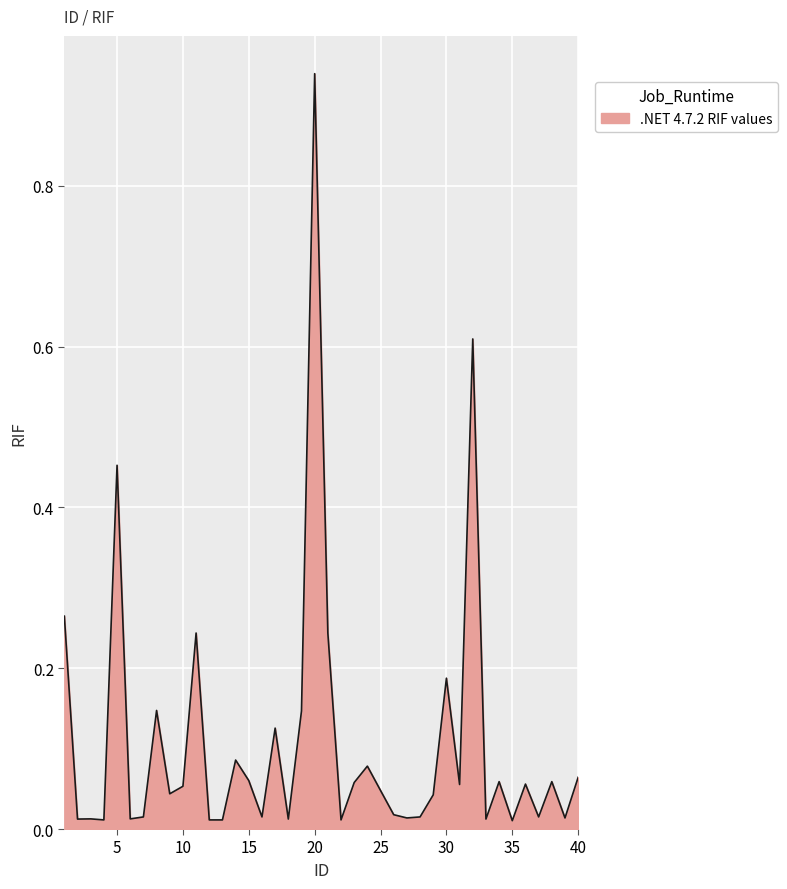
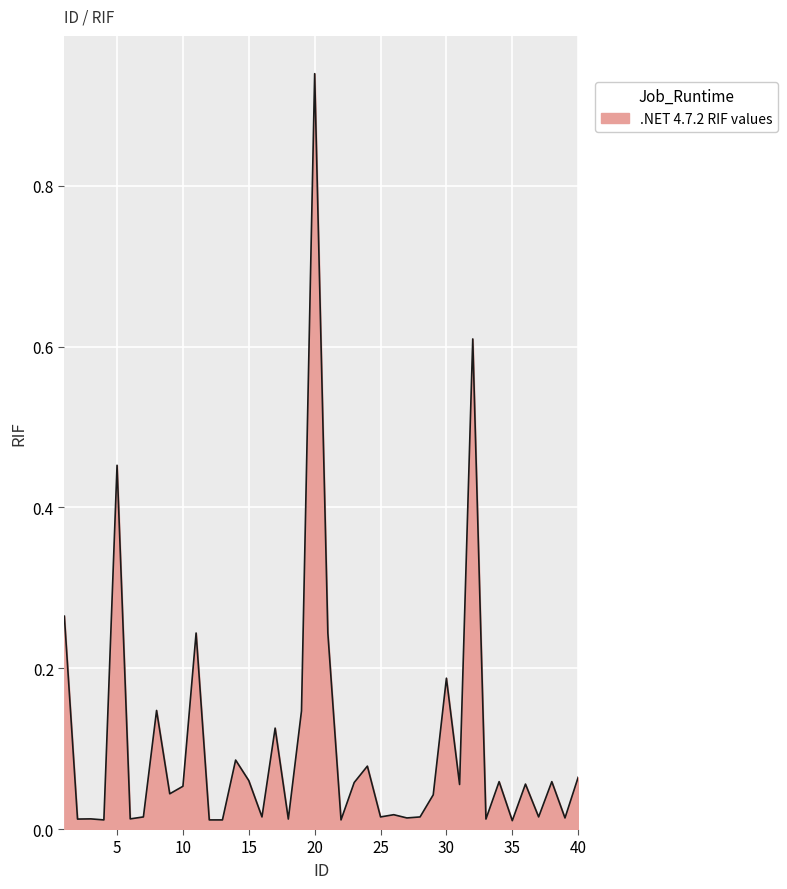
25: 0.05 -> 0.02
